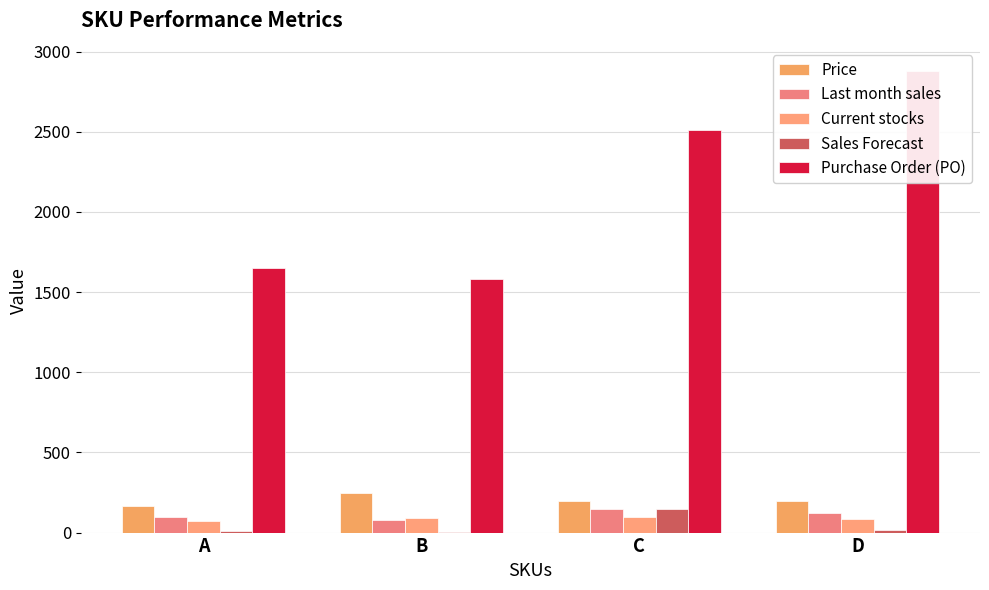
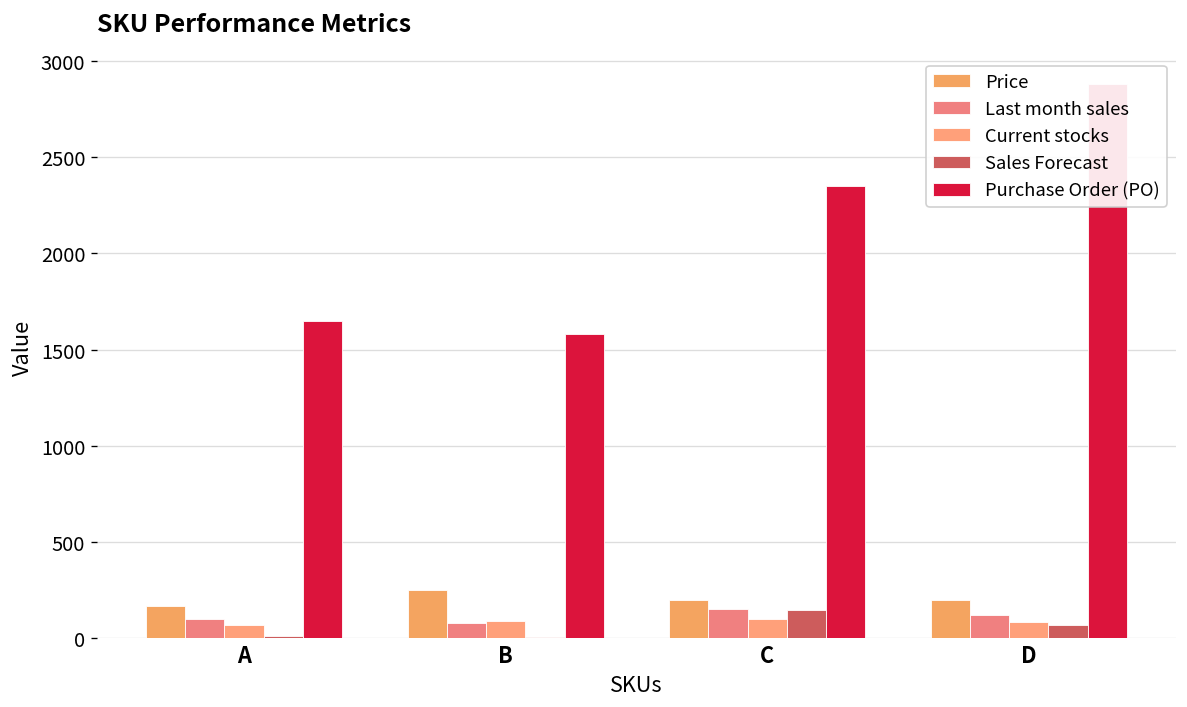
Purchase Order (PO), C: 2510 -> 2350
Sales Forecast, D: 10 -> 70
